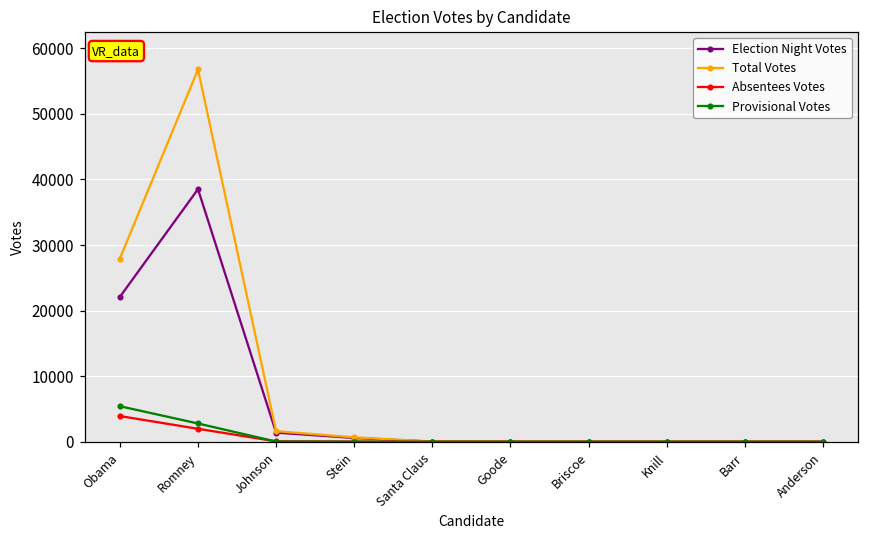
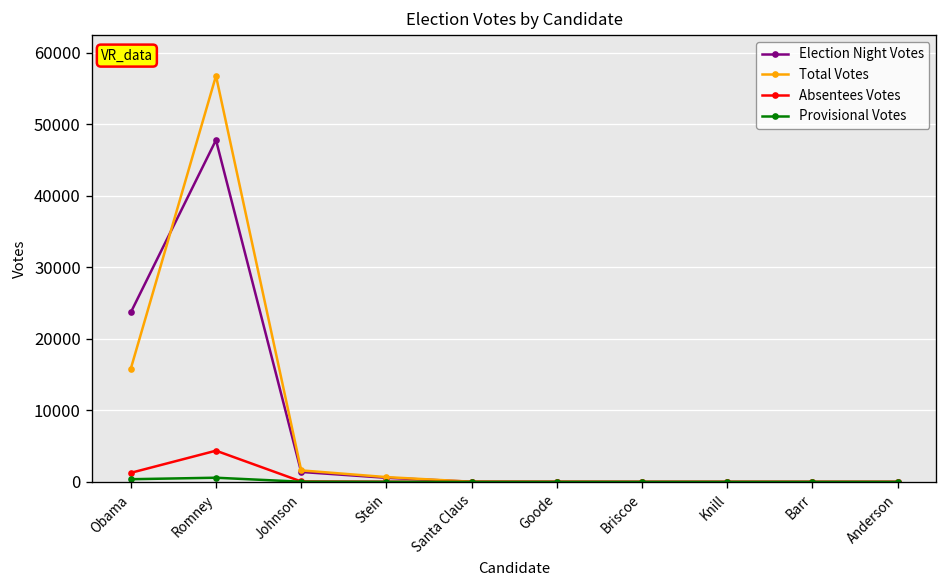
Election Night Votes, Obama: 22000 -> 24000
Total Votes, Obama: 28000 -> 16000
Absentees Votes, Obama: 4000 -> 1000
Provisional Votes, Obama: 5000 -> 0
Election Night Votes, Romney: 39000 -> 48000
Absentees Votes, Romney: 2000 -> 4000
Provisional Votes, Romney: 3000 -> 1000
